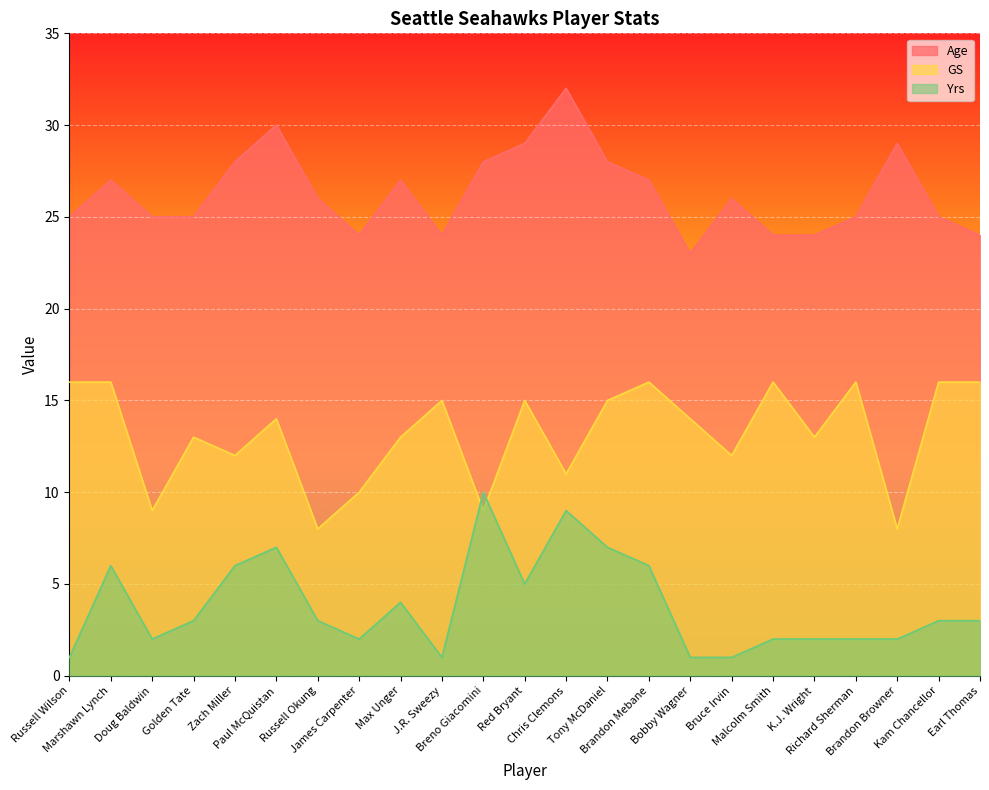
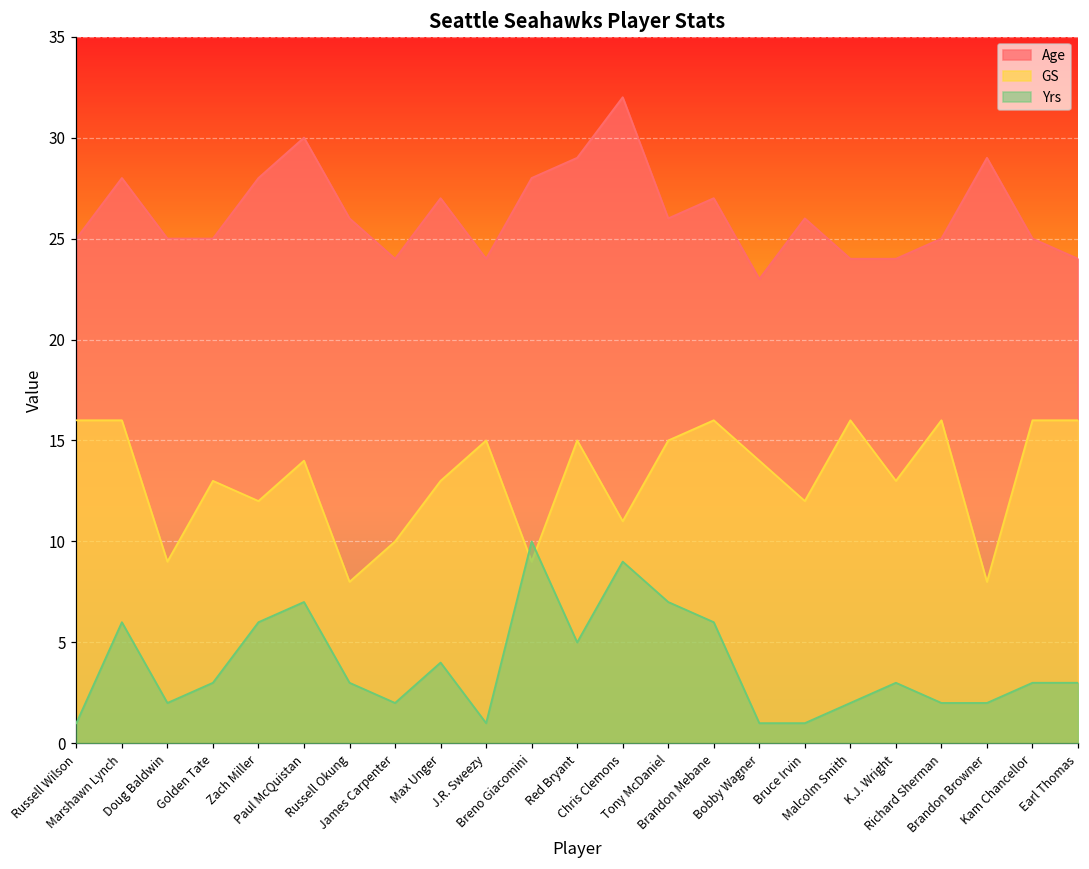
Age, Marshawn Lynch: 27 -> 28
Age, Tony McDaniel: 28 -> 26
Yrs, K.J. Wright: 2 -> 3
